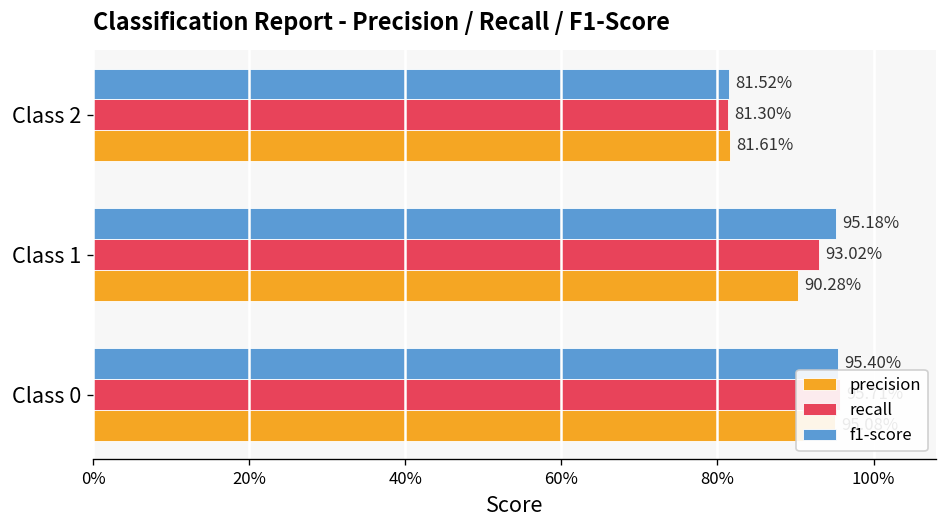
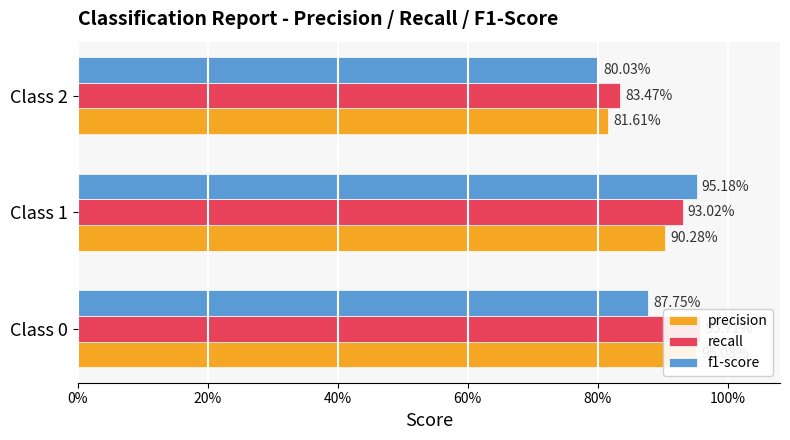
f1-score, Class 2: 81.52% -> 80.03%
recall, Class 2: 81.30% -> 83.47%
f1-score, Class 0: 95.40% -> 87.75%
